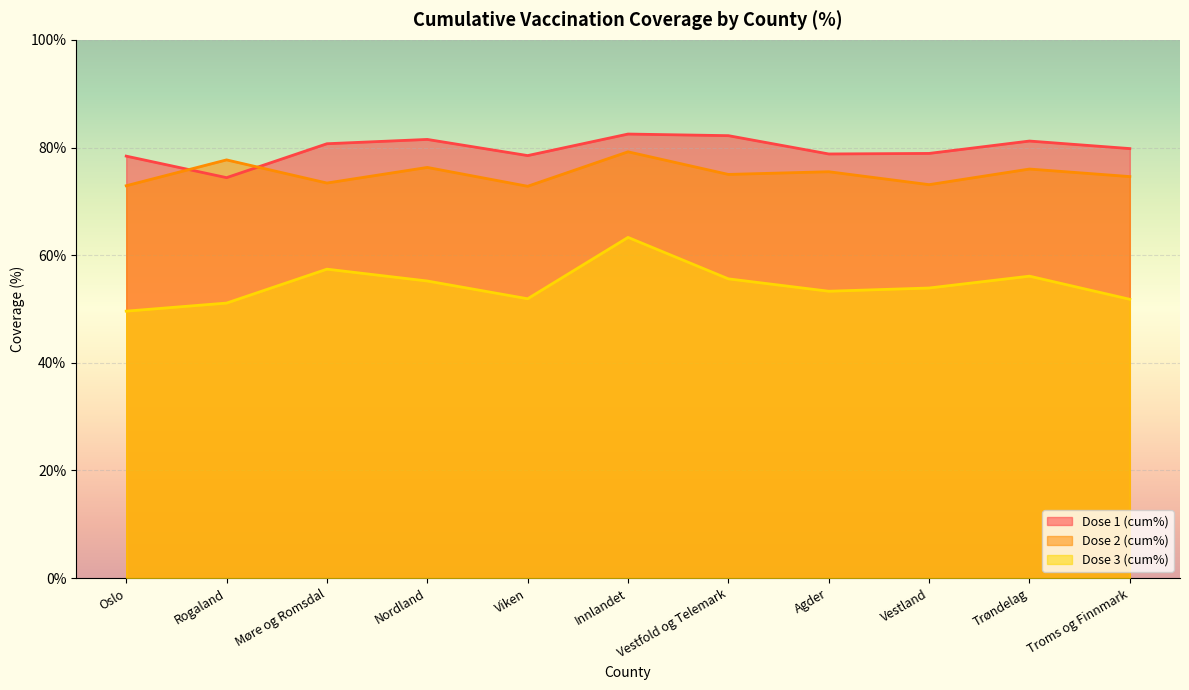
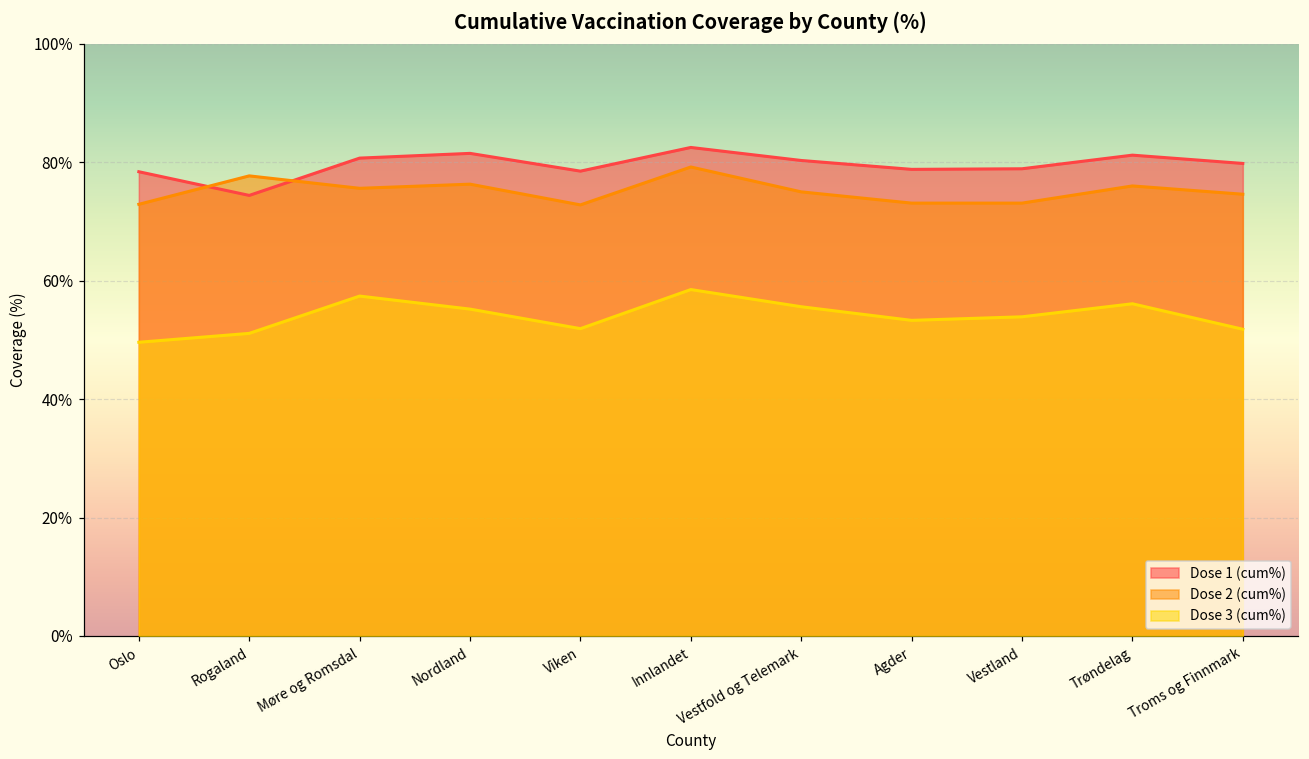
Dose 2 (cum%), Møre og Romsdal: 73% -> 76%
Dose 3 (cum%), Innlandet: 63% -> 59%
Dose 1 (cum%), Vestfold og Telemark: 82% -> 80%
Dose 2 (cum%), Agder: 76% -> 73%
